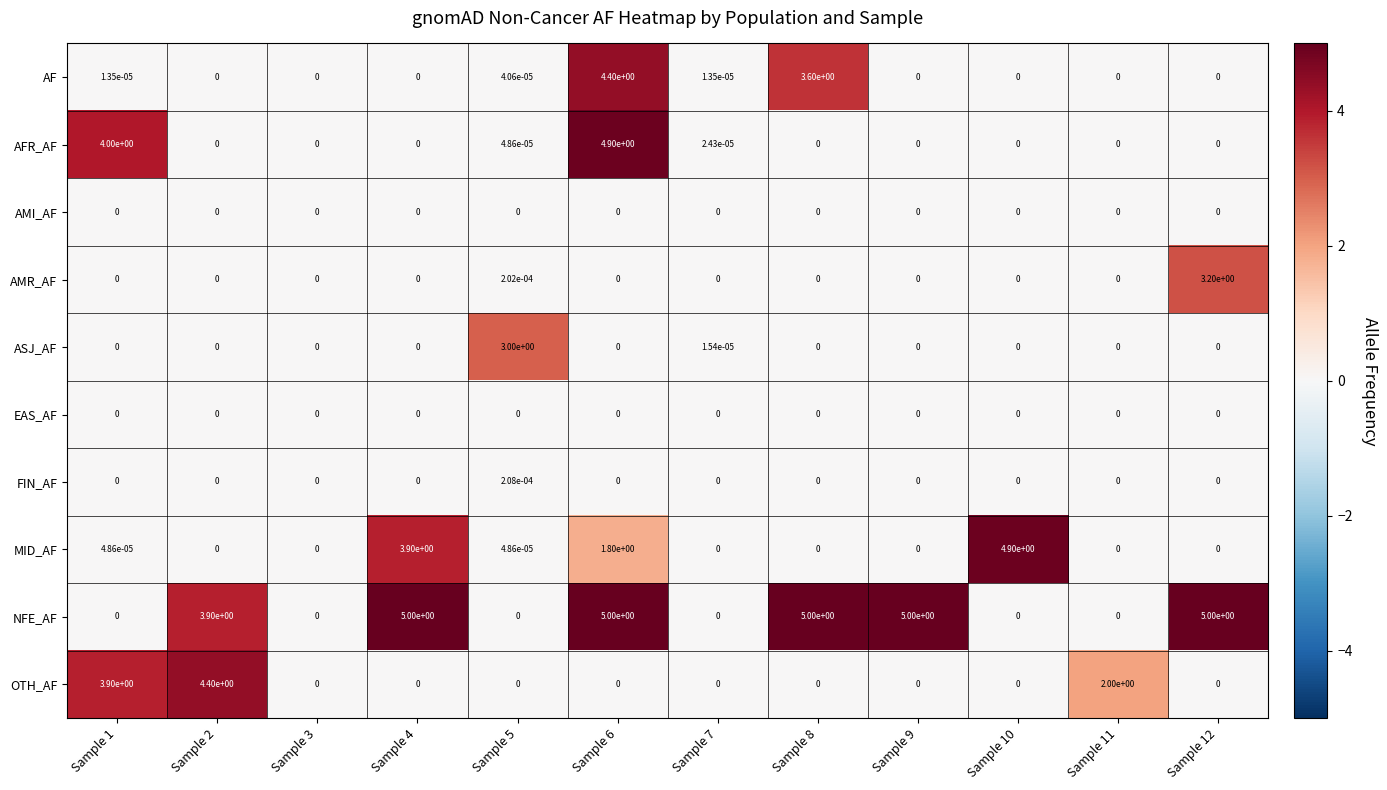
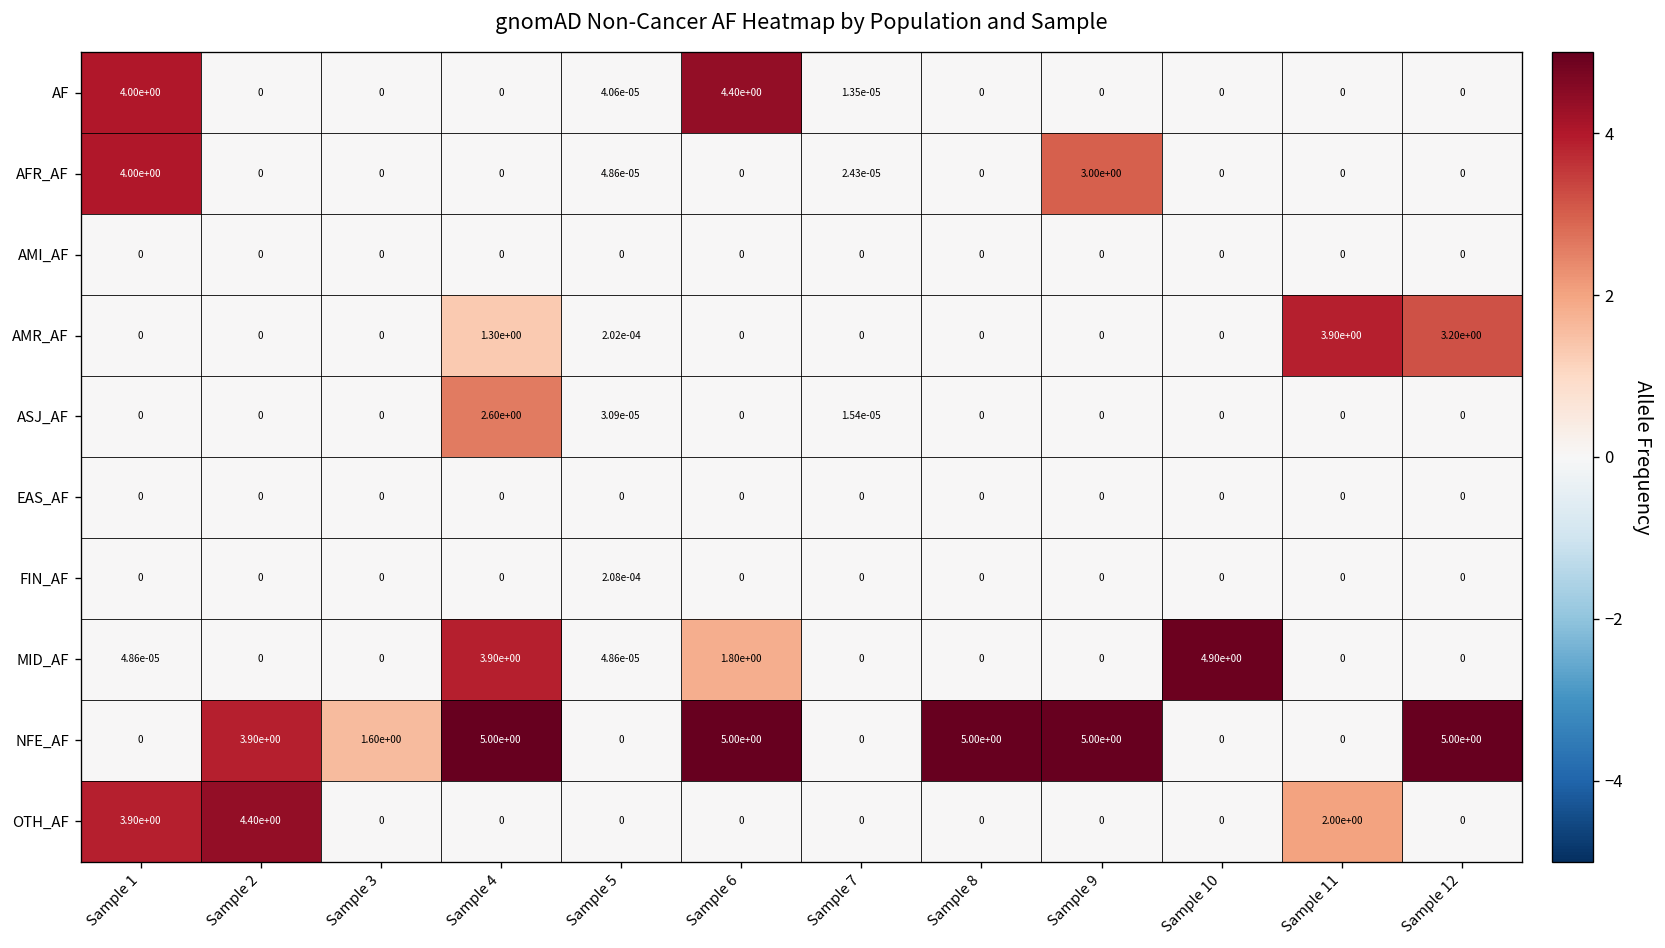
AF, Sample 1: 1.35e-05 -> 4.00e+00
AF, Sample 8: 3.60e+00 -> 0
AFR_AF, Sample 6: 4.90e+00 -> 0
AFR_AF, Sample 9: 0 -> 3.00e+00
AMR_AF, Sample 4: 0 -> 1.30e+00
AMR_AF, Sample 11: 0 -> 3.90e+00
ASJ_AF, Sample 4: 0 -> 2.60e+00
ASJ_AF, Sample 5: 3.00e+00 -> 3.09e-05
NFE_AF, Sample 3: 0 -> 1.60e+00
